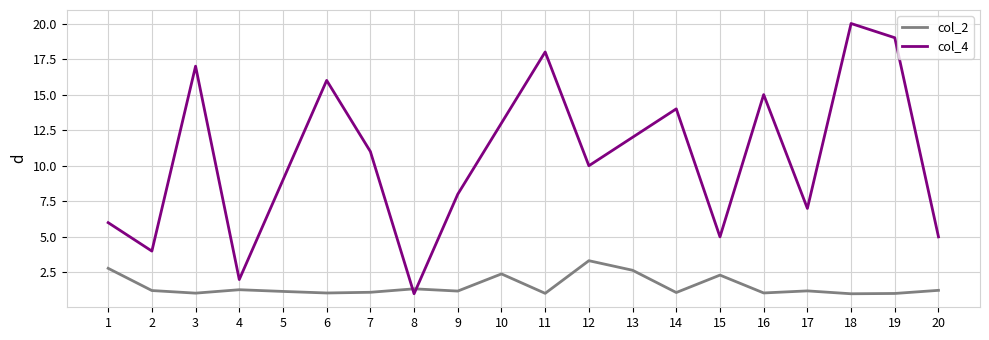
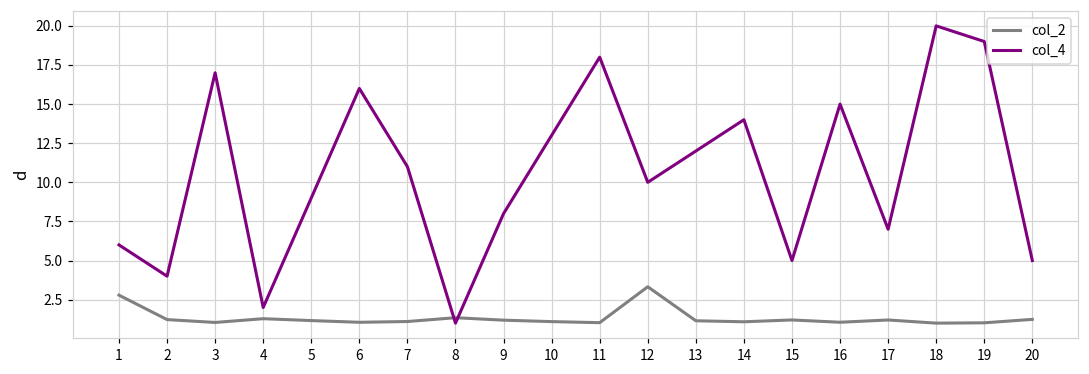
col_2, 10: 2.4 -> 1.1
col_2, 13: 2.7 -> 1.2
col_2, 15: 2.3 -> 1.2
